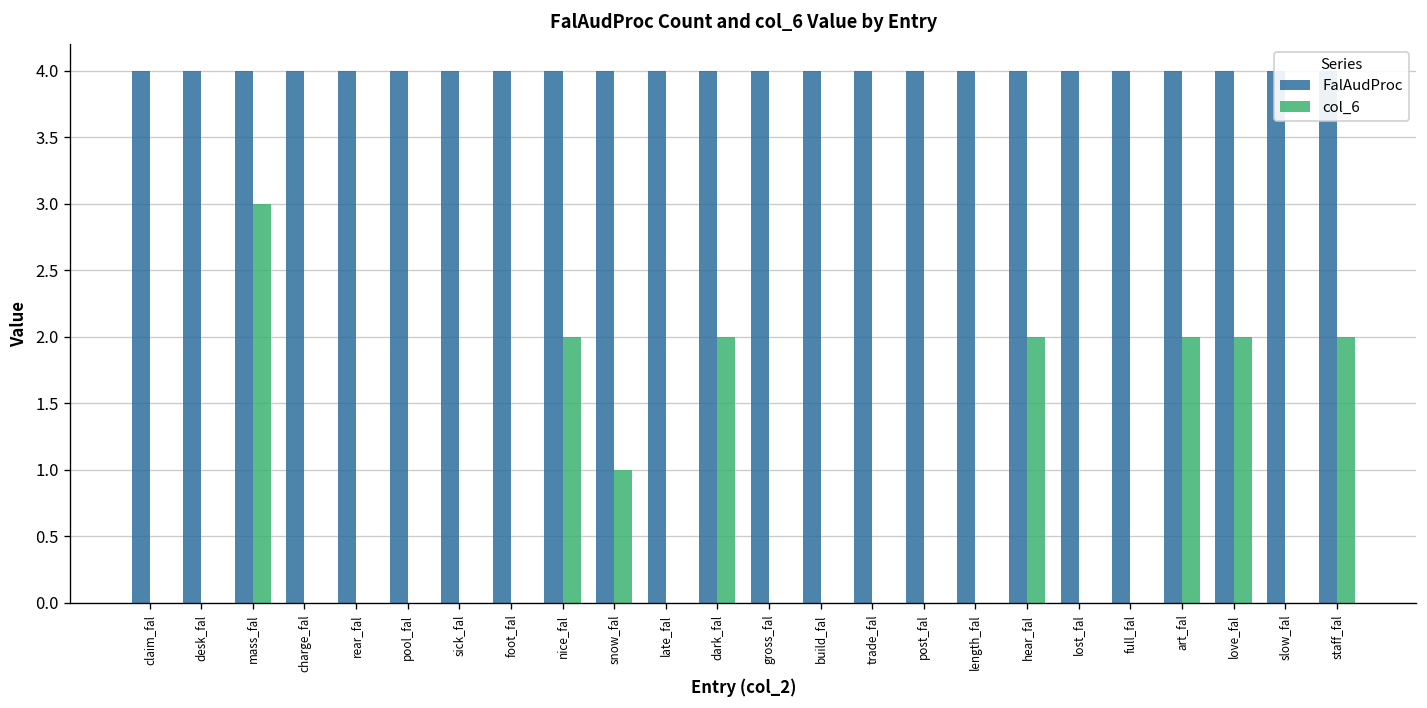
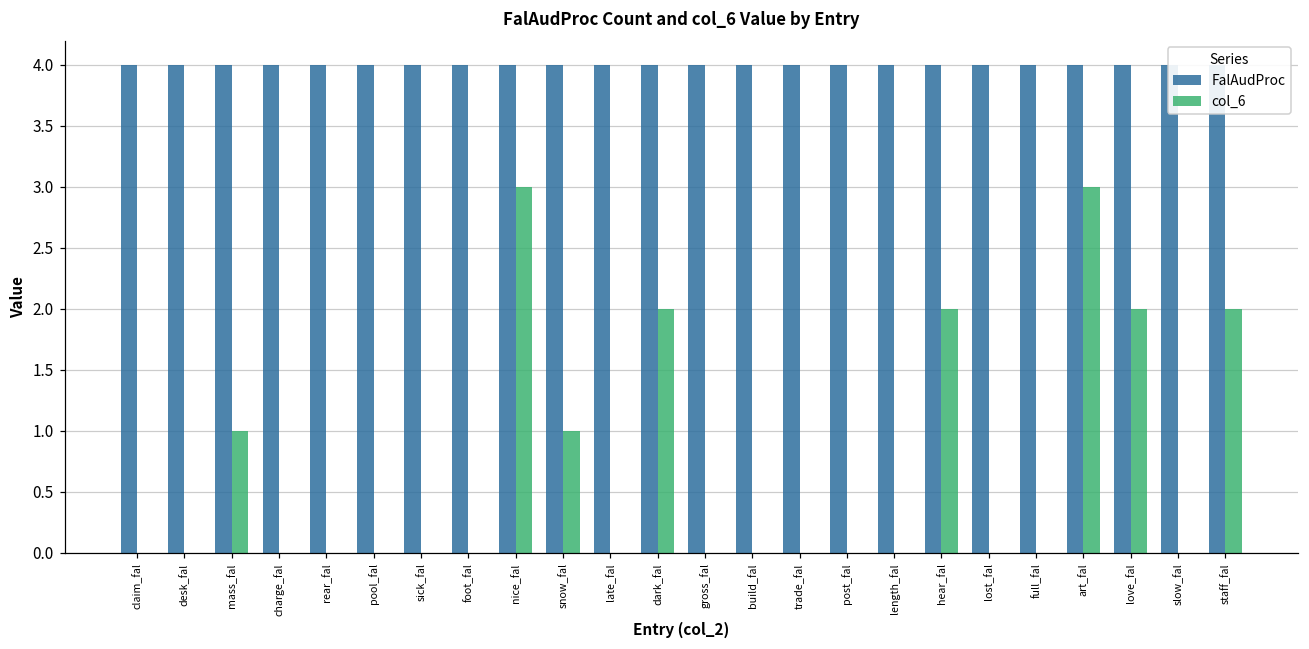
col_6, mass_fal: 3 -> 1
col_6, nice_fal: 2 -> 3
col_6, art_fal: 2 -> 3
